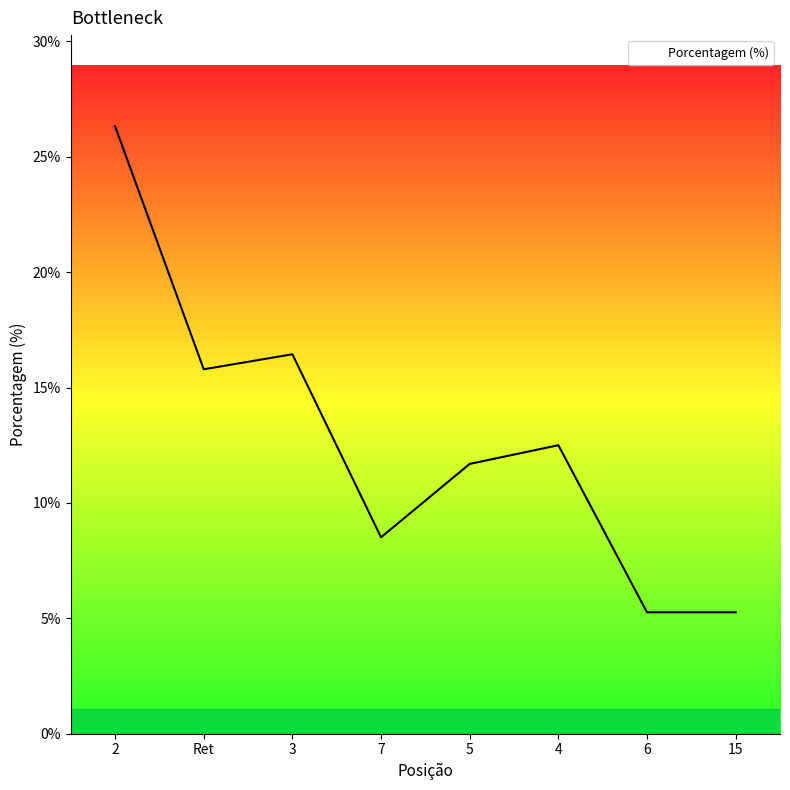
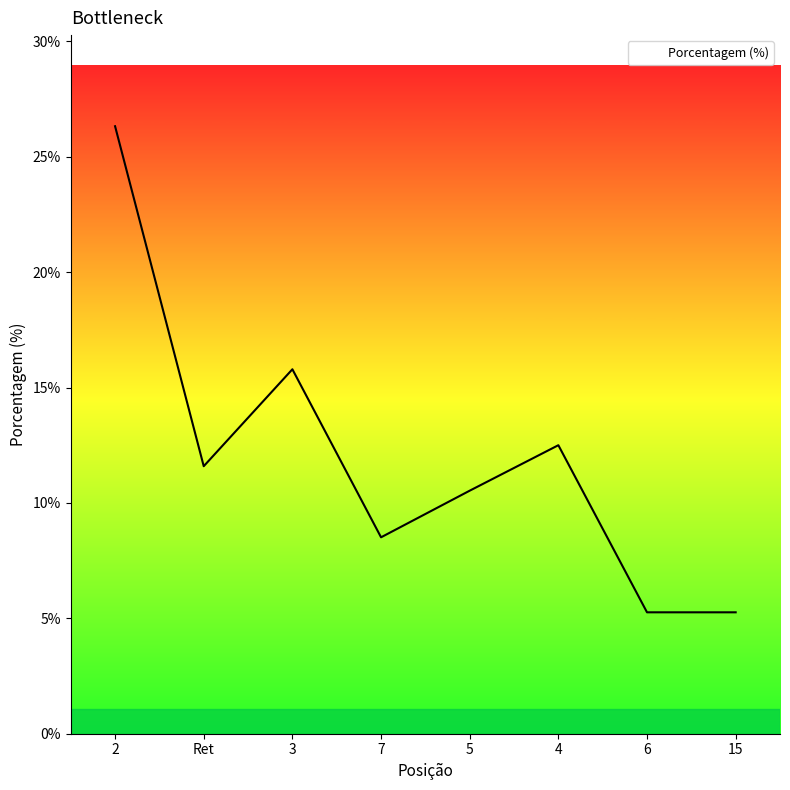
Ret: 15.8% -> 11.6%
3: 16.4% -> 15.8%
5: 11.7% -> 10.5%
